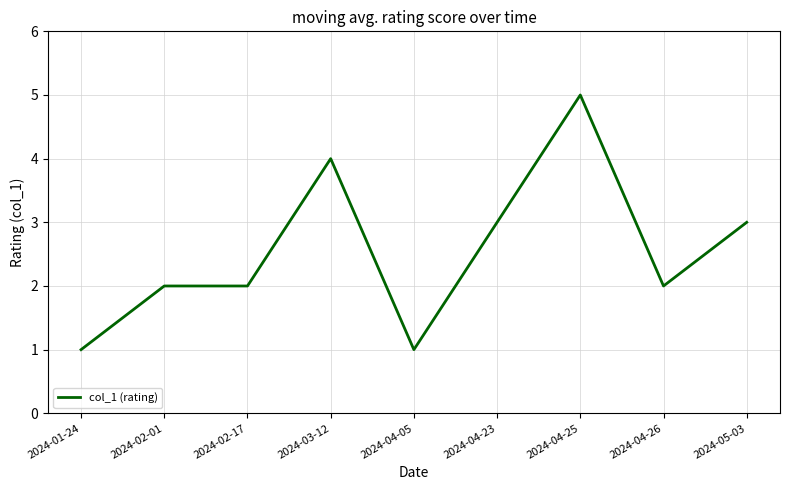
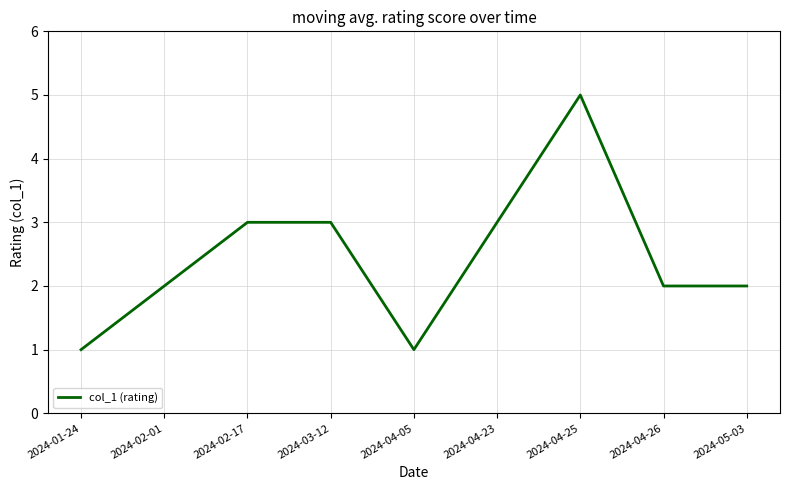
2024-02-17: 2 -> 3
2024-03-12: 4 -> 3
2024-05-03: 3 -> 2
